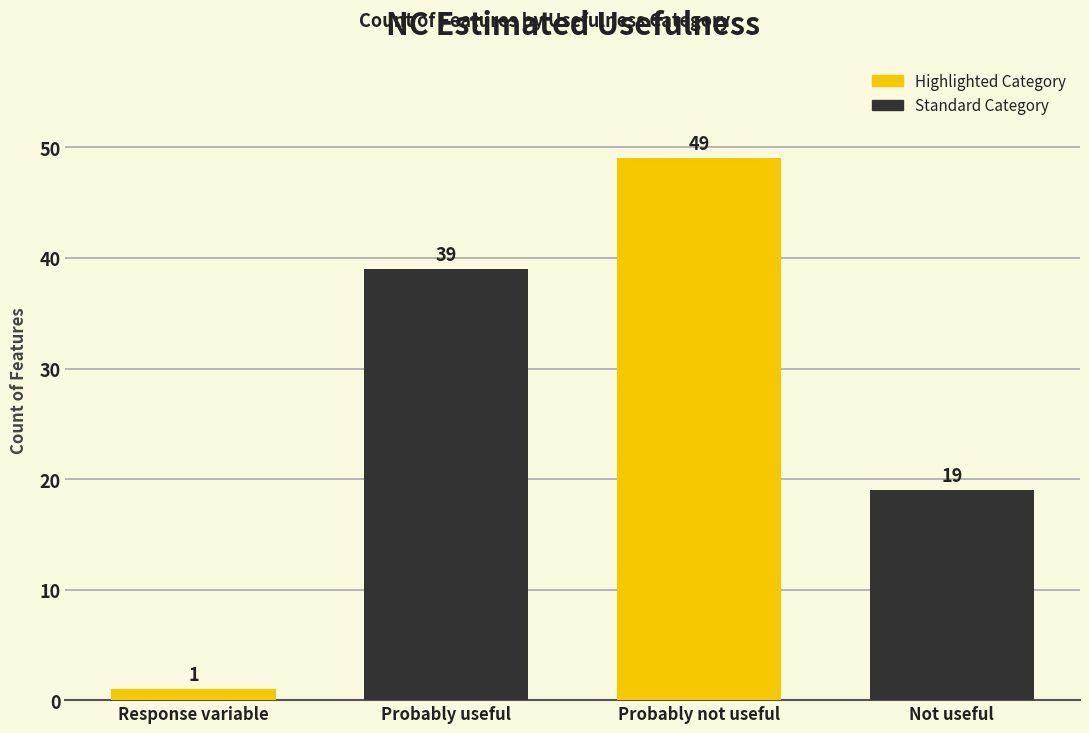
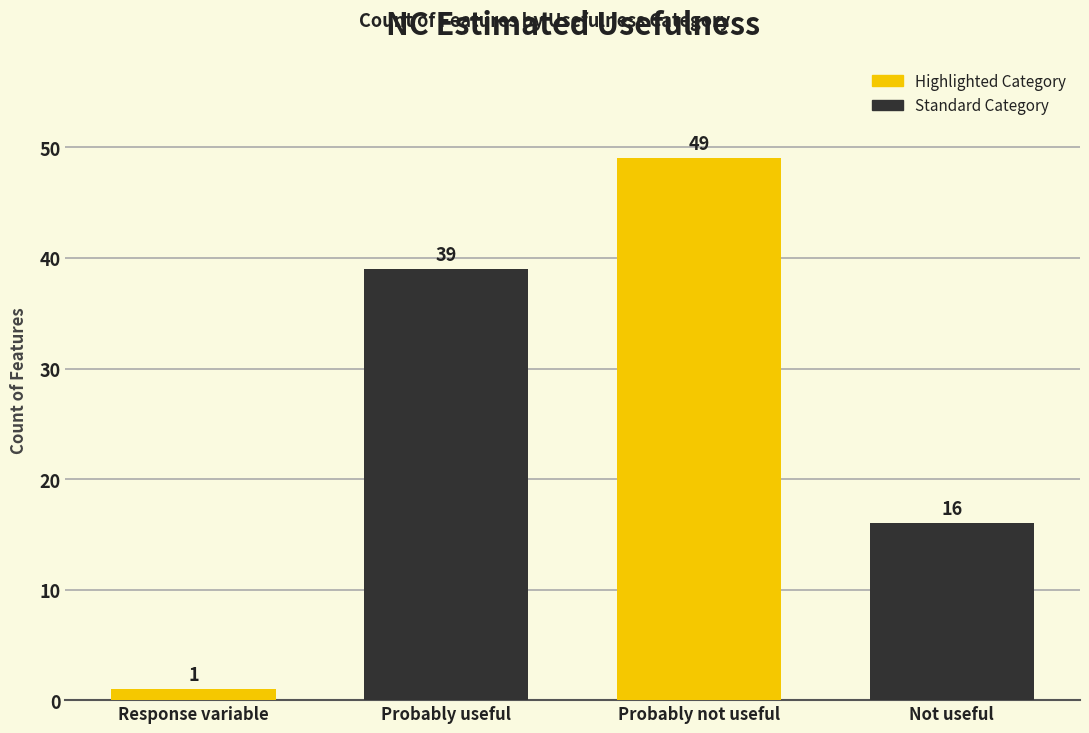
Not useful: 19 -> 16
